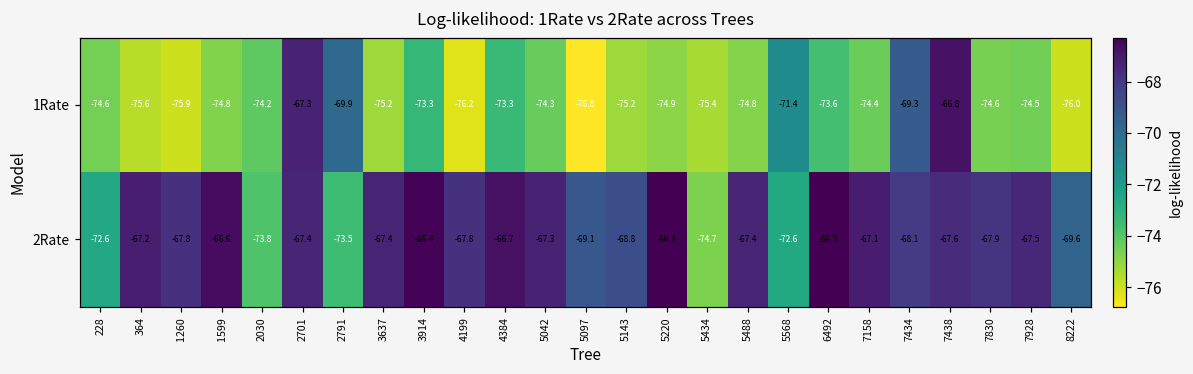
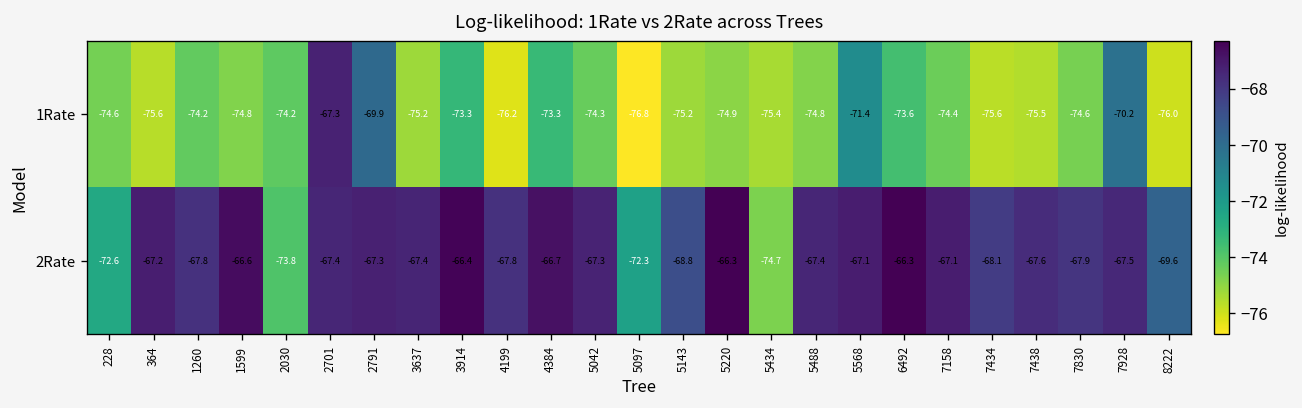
1Rate, 1260: -75.9 -> -74.2
1Rate, 7434: -69.3 -> -75.6
1Rate, 7438: -66.8 -> -75.5
1Rate, 7928: -74.5 -> -70.2
2Rate, 2791: -73.5 -> -67.3
2Rate, 5097: -69.1 -> -72.3
2Rate, 5568: -72.6 -> -67.1
